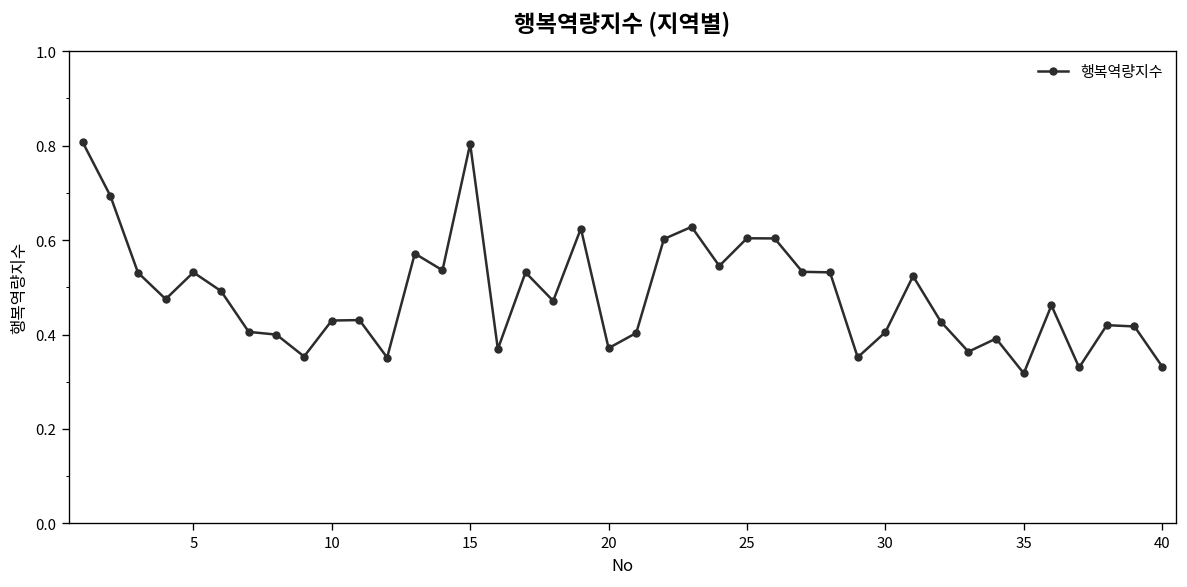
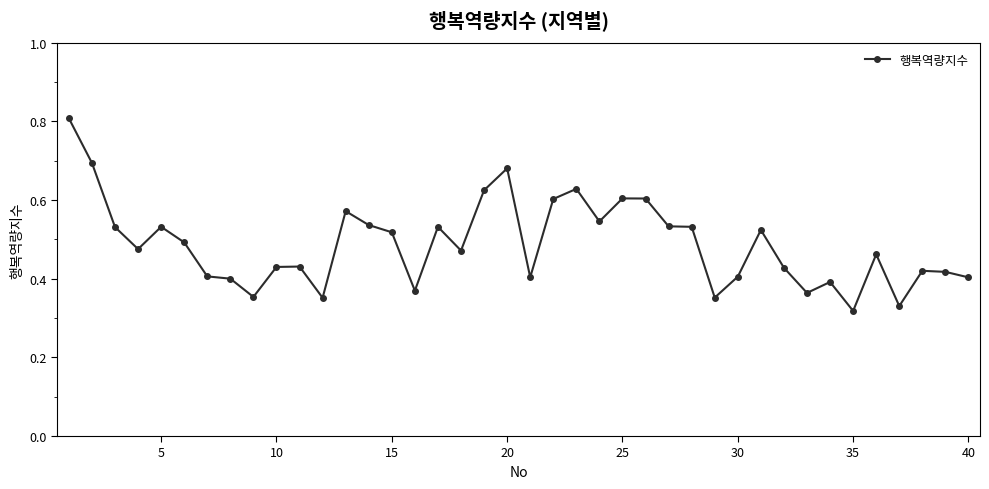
15: 0.80 -> 0.52
20: 0.37 -> 0.68
40: 0.33 -> 0.40
